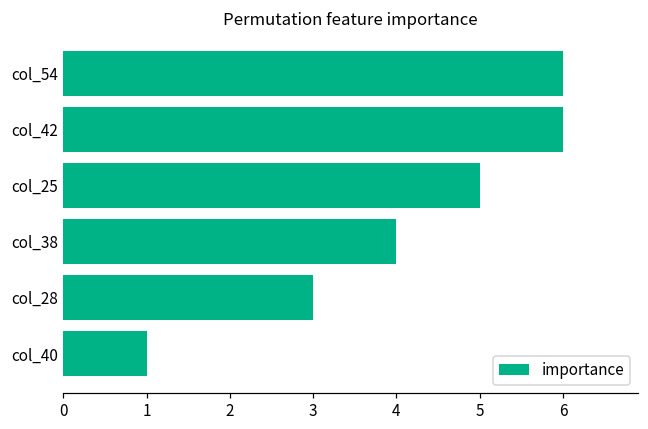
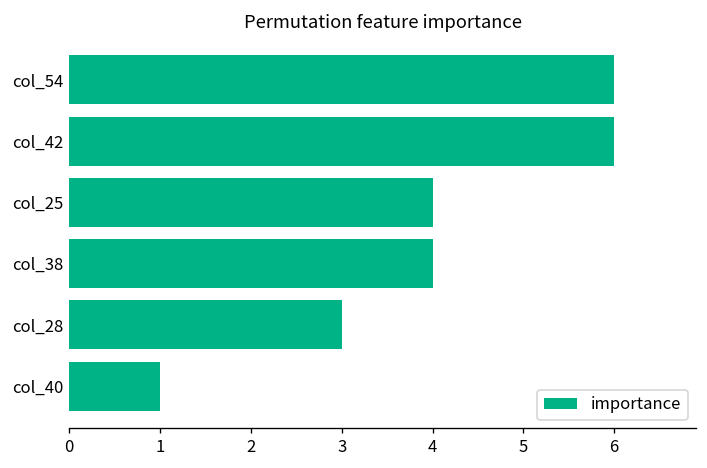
col_25: 5 -> 4
